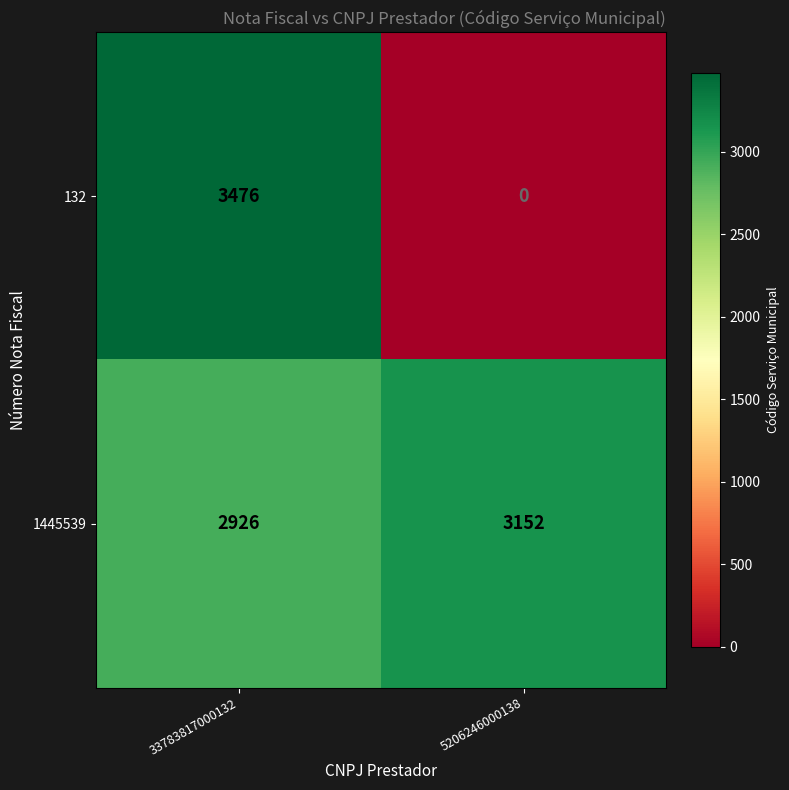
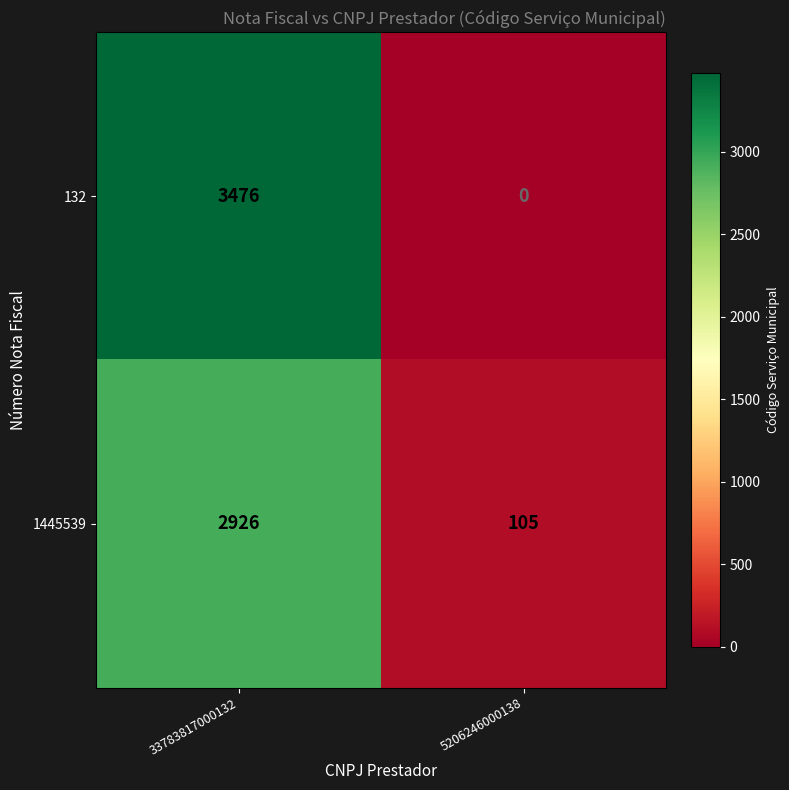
1445539, 5206246000138: 3152 -> 105
